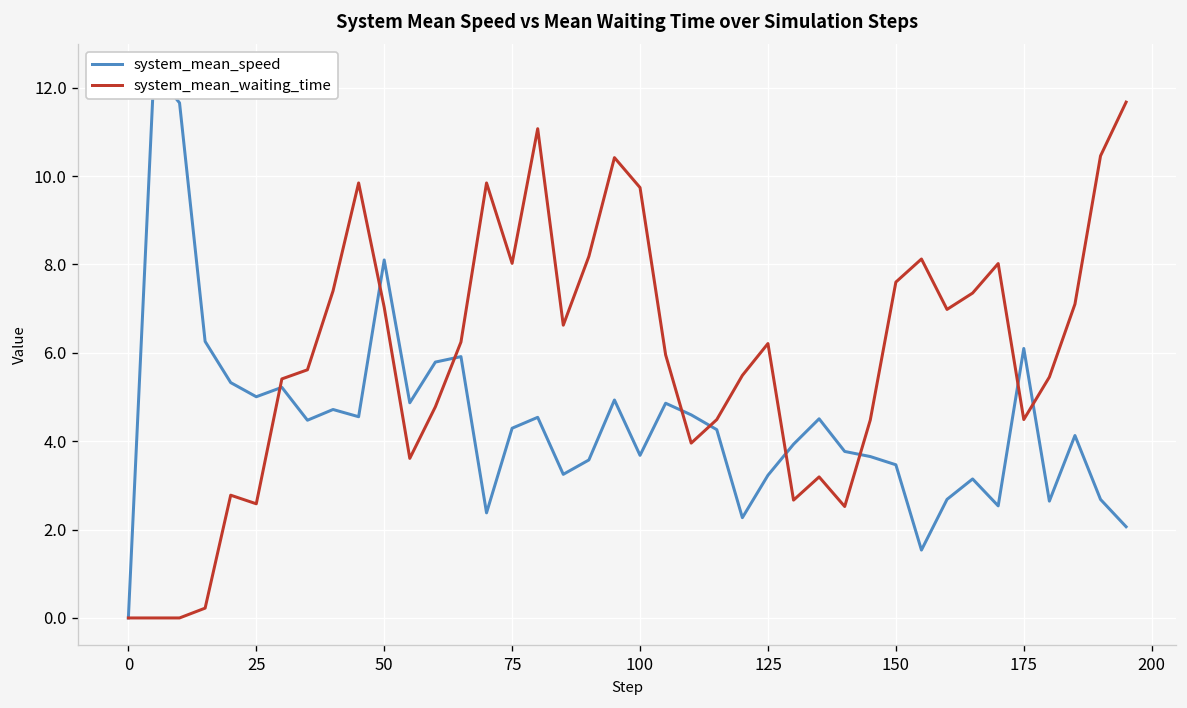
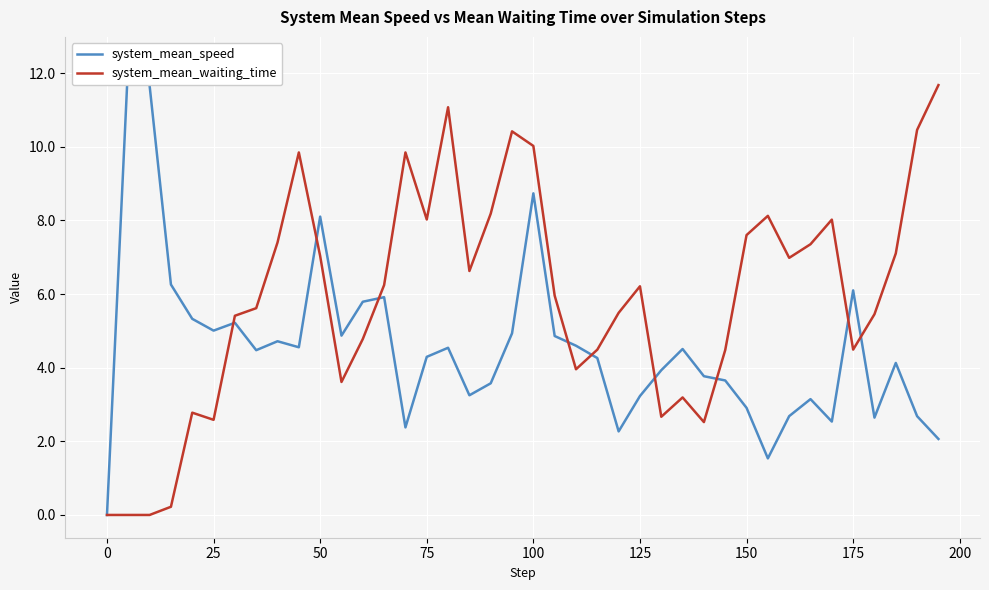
system_mean_speed, 100: 3.7 -> 8.7
system_mean_waiting_time, 100: 9.7 -> 10.0
system_mean_speed, 150: 3.5 -> 2.9
